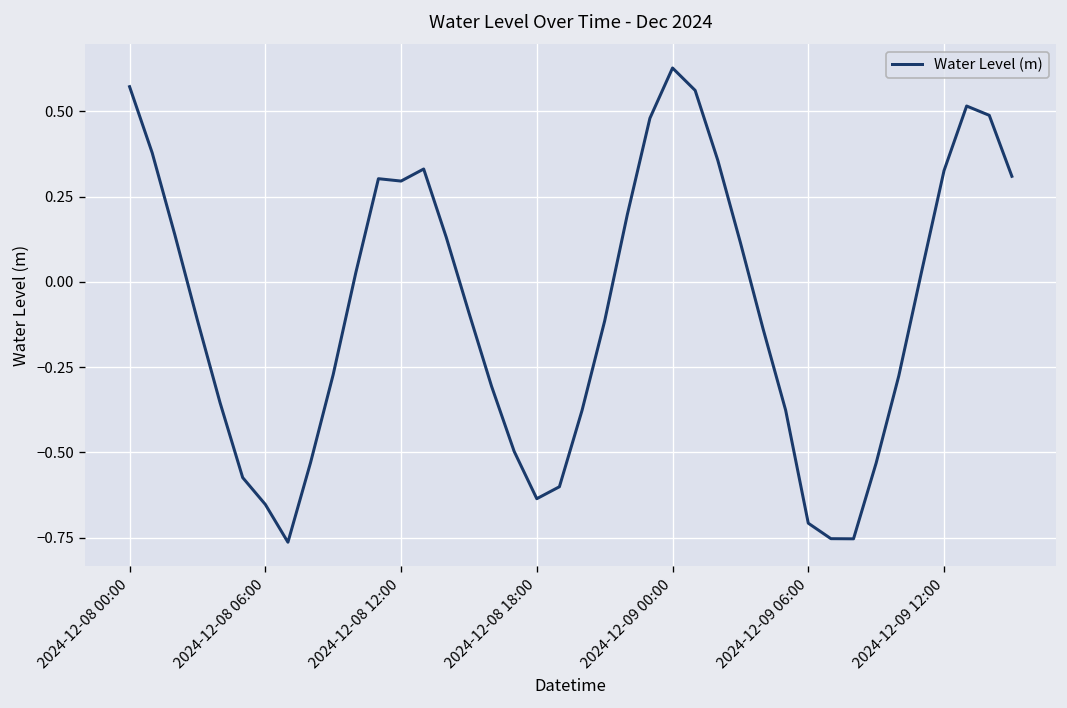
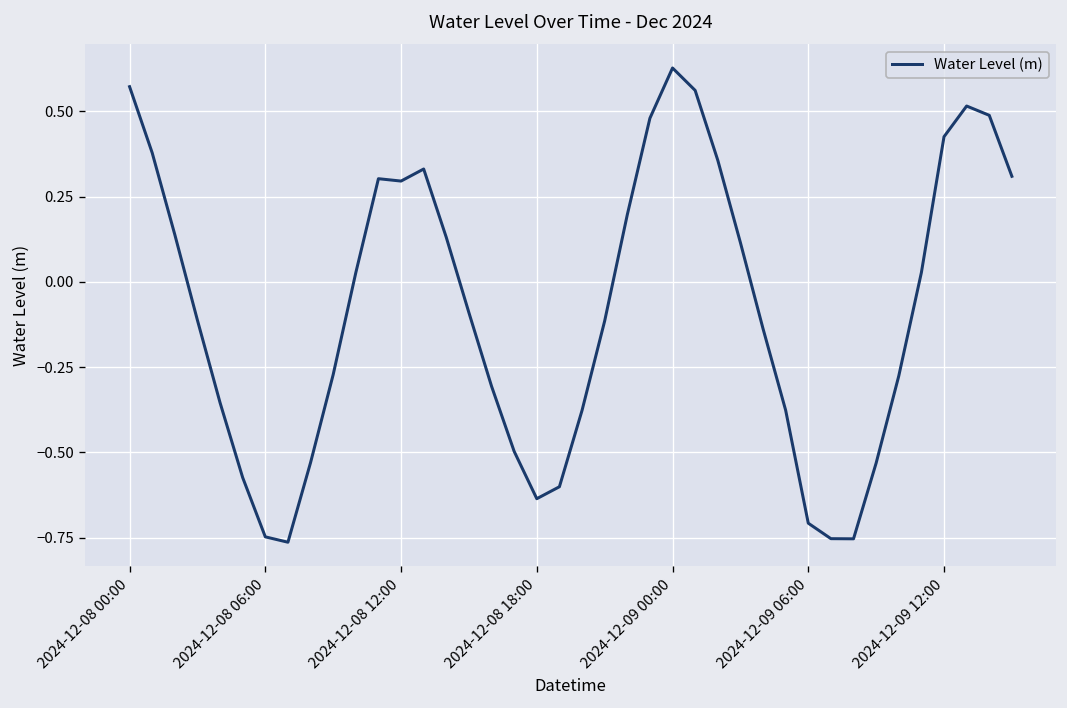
2024-12-08 06:00: -0.65 -> -0.75
2024-12-09 12:00: 0.33 -> 0.43
